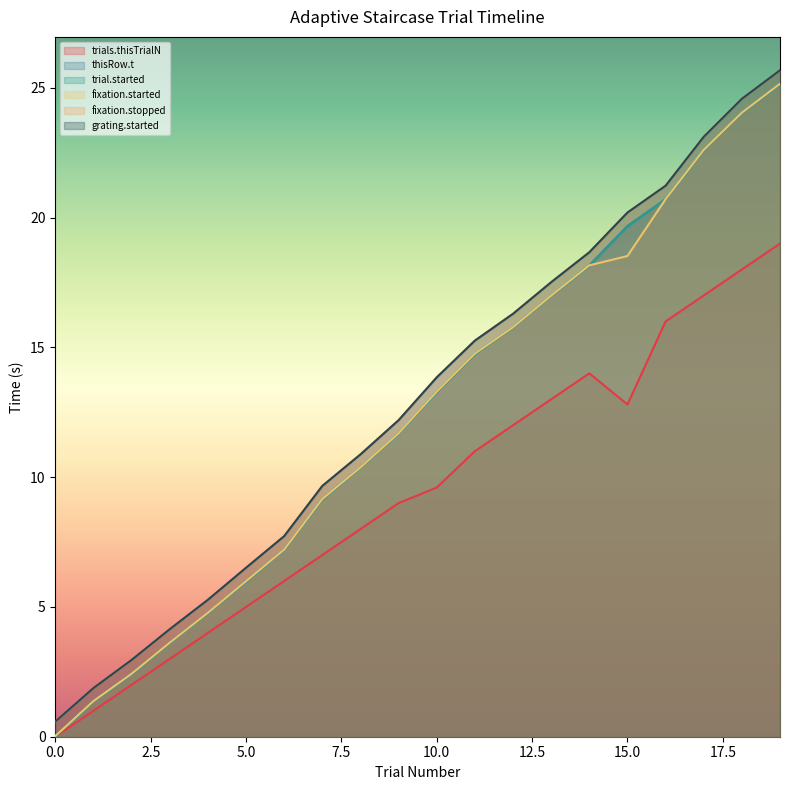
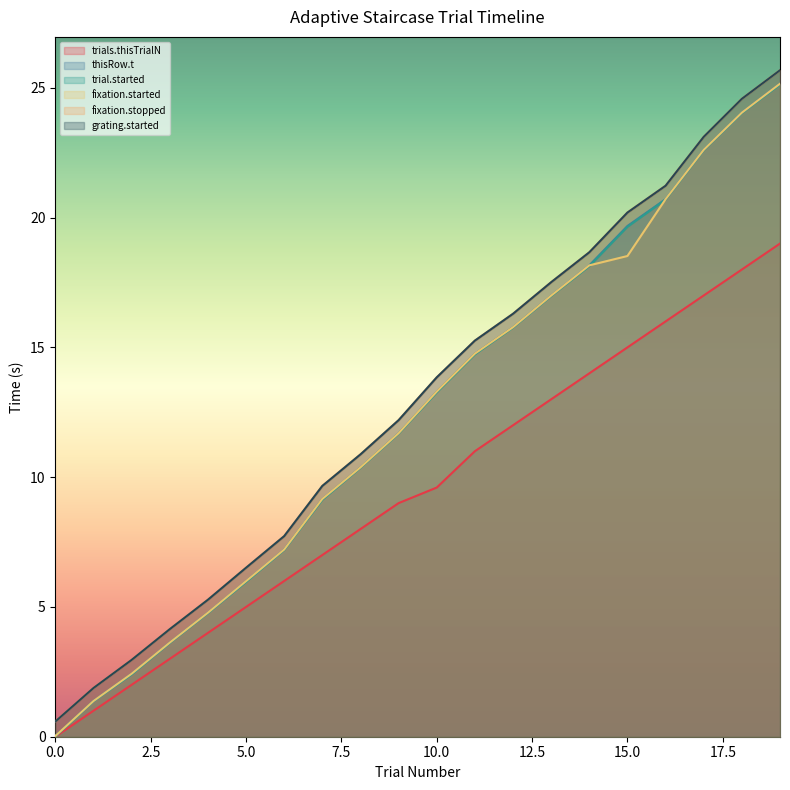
trials.thisTrialN, 15.0: 12.8 -> 15.0
